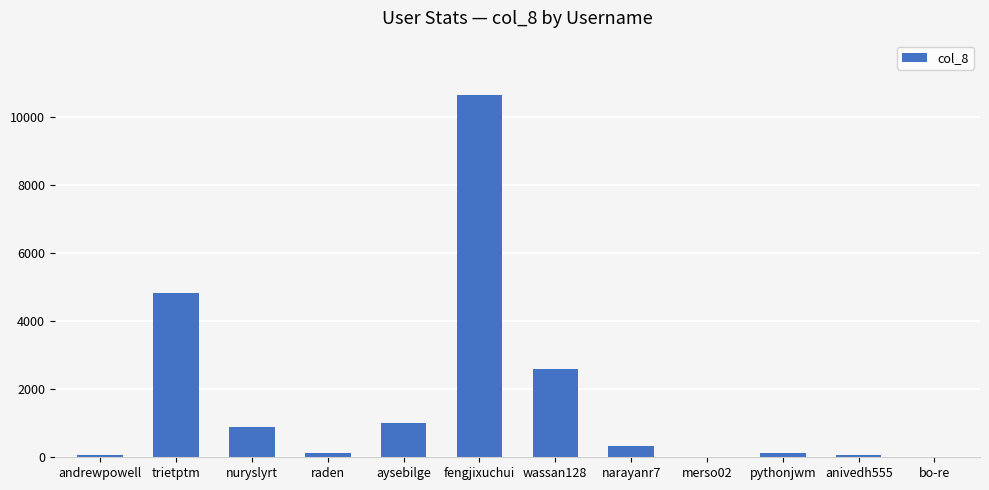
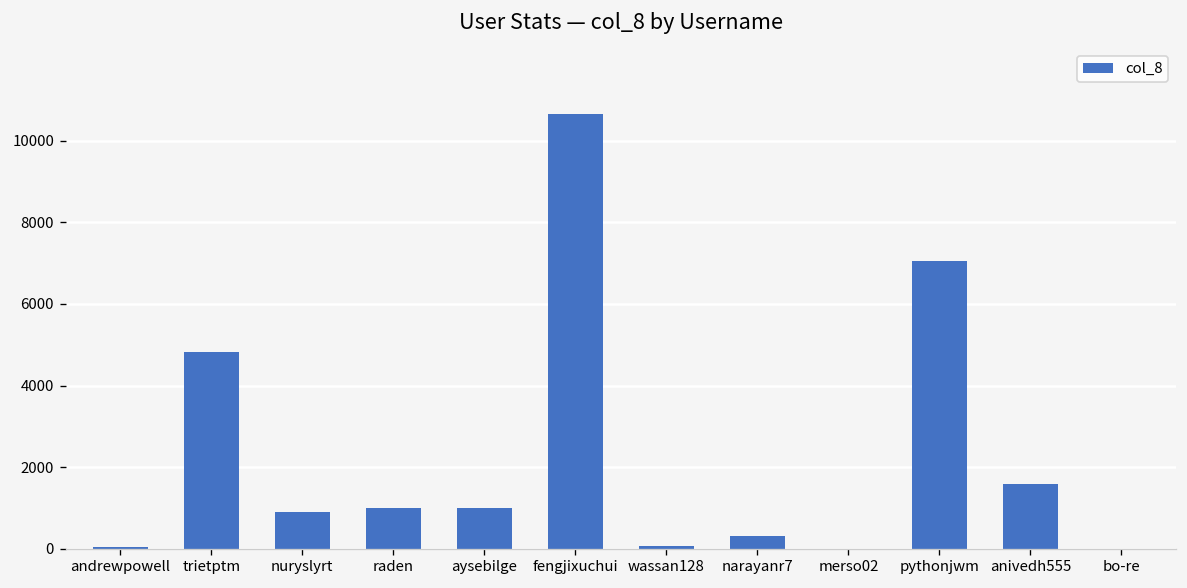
raden: 100 -> 1000
wassan128: 2600 -> 100
pythonjwm: 100 -> 7100
anivedh555: 100 -> 1600
